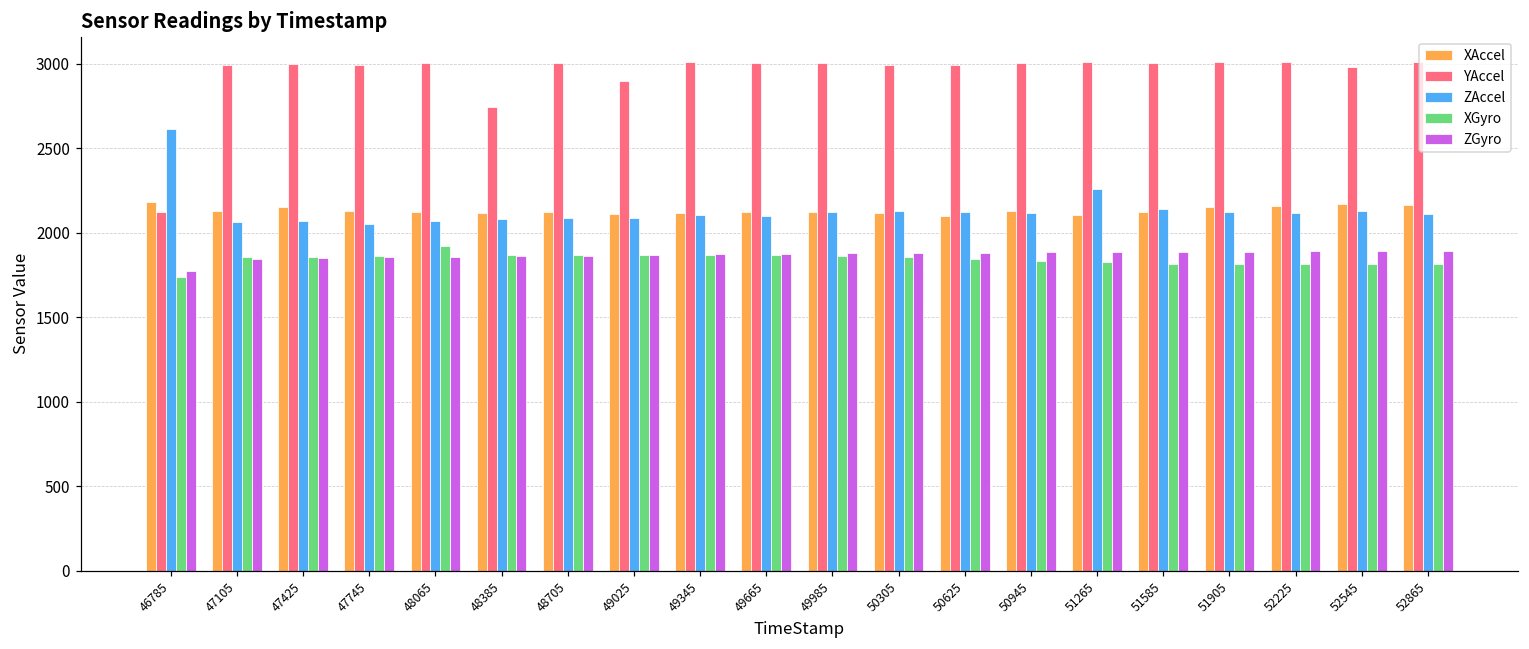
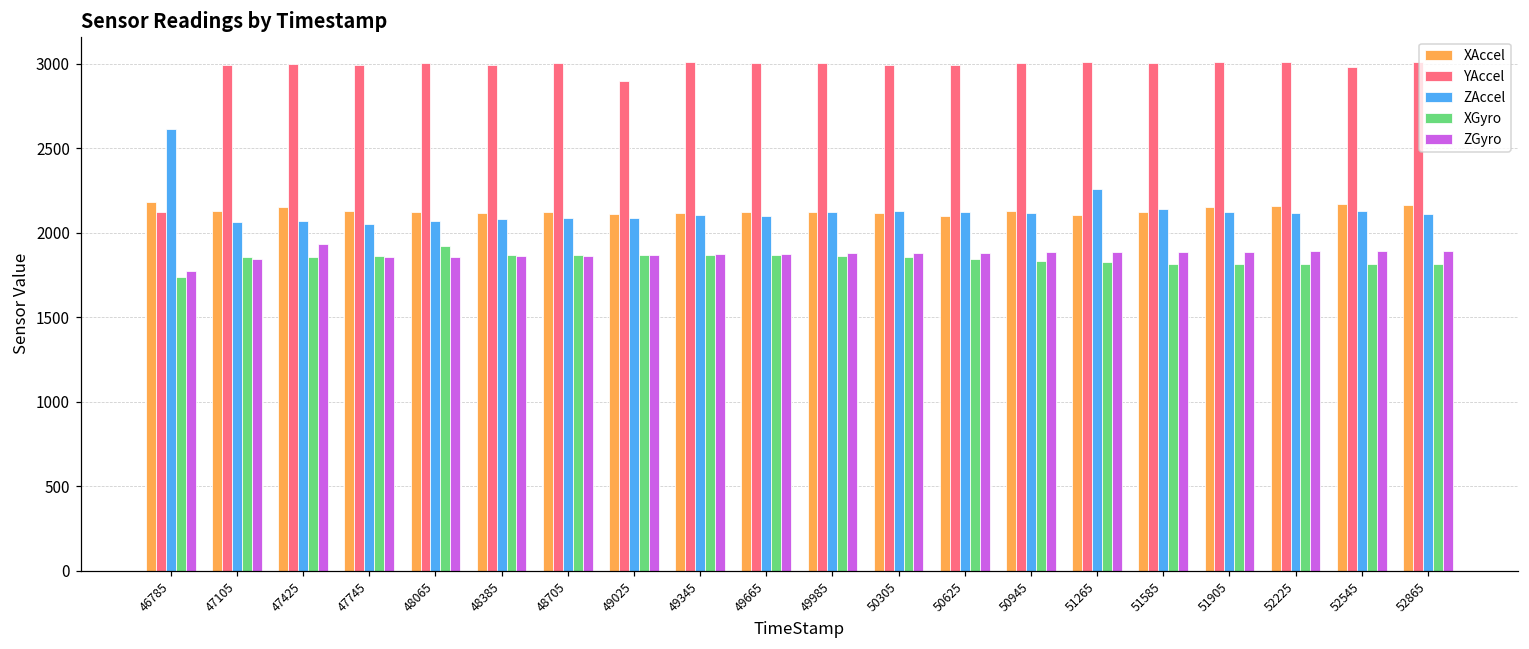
ZGyro, 47425: 1850 -> 1930
YAccel, 48385: 2750 -> 2990
